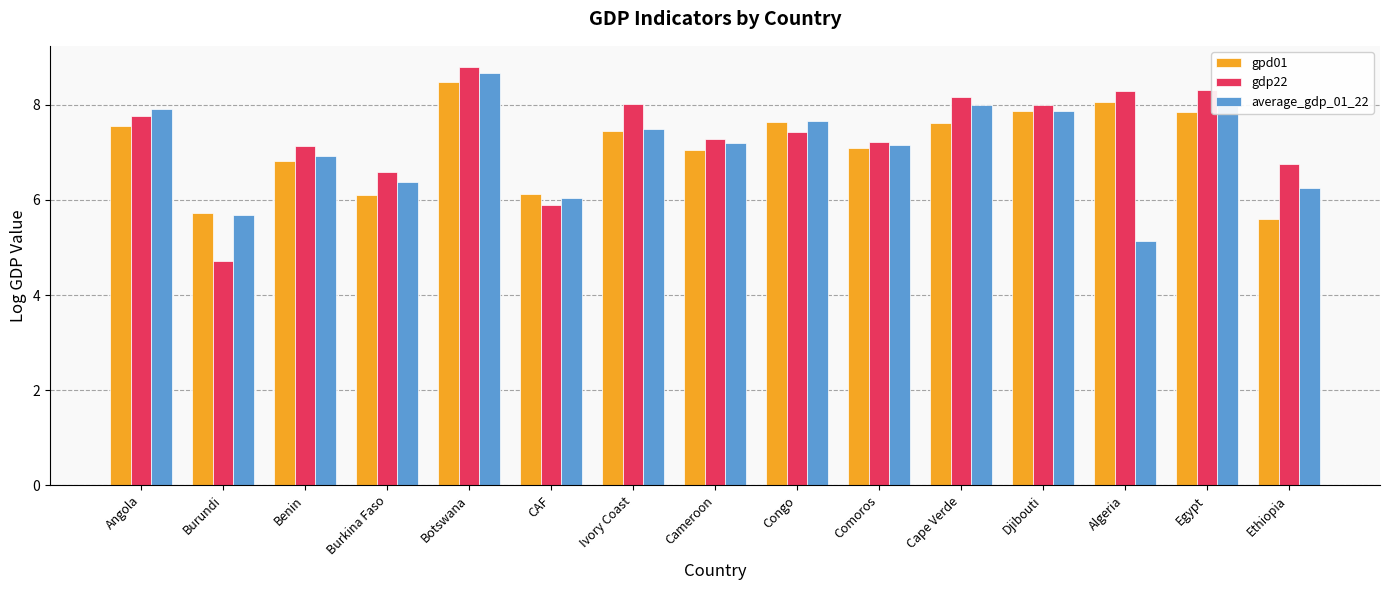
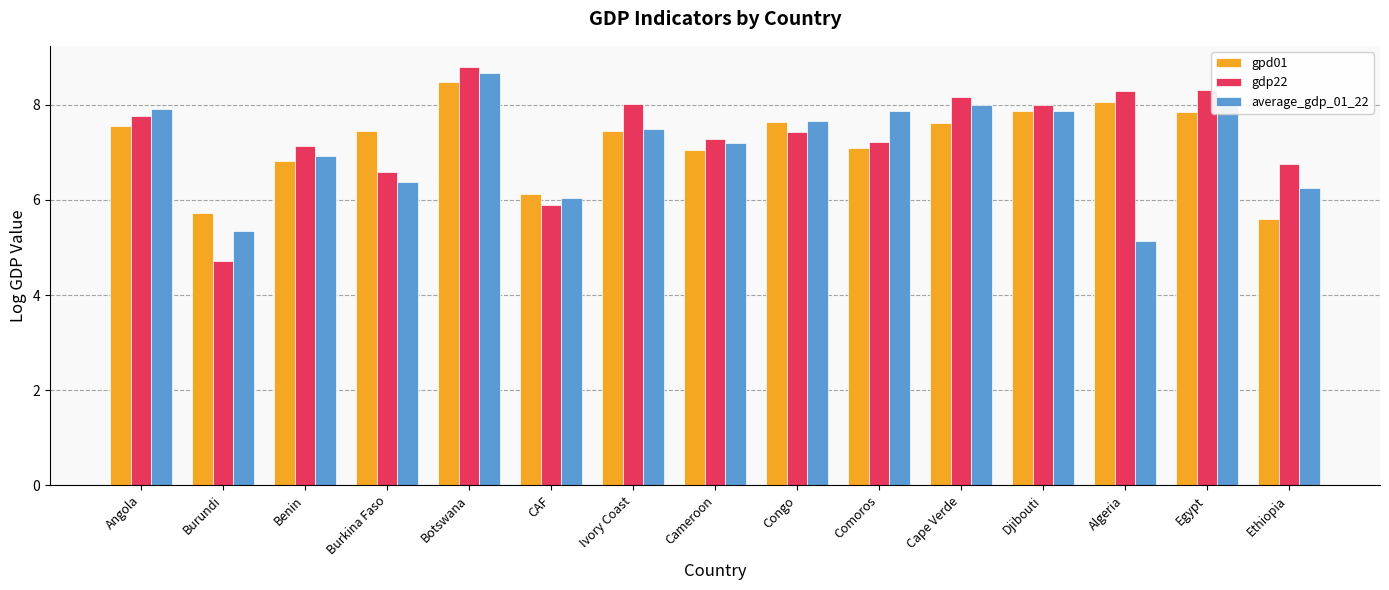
average_gdp_01_22, Burundi: 5.7 -> 5.3
gpd01, Burkina Faso: 6.1 -> 7.5
average_gdp_01_22, Comoros: 7.2 -> 7.9
